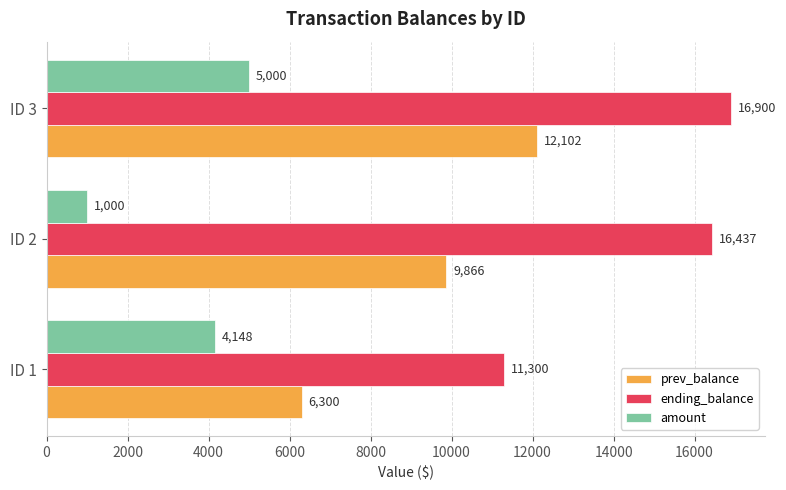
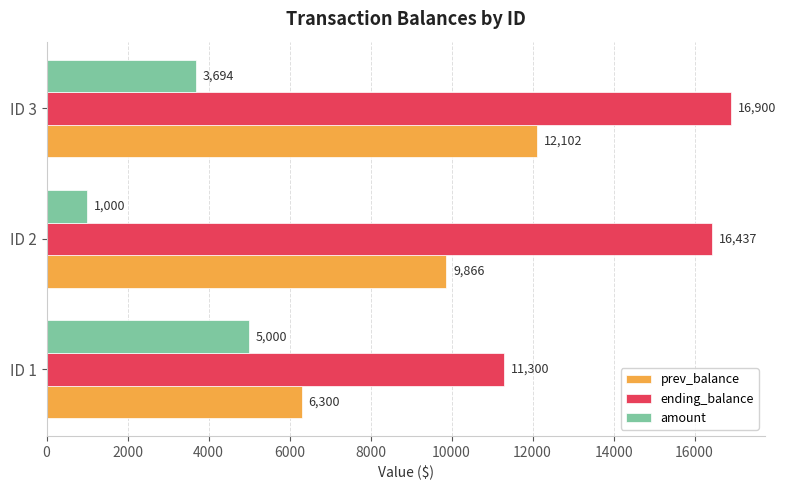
amount, ID 3: 5,000 -> 3,694
amount, ID 1: 4,148 -> 5,000
